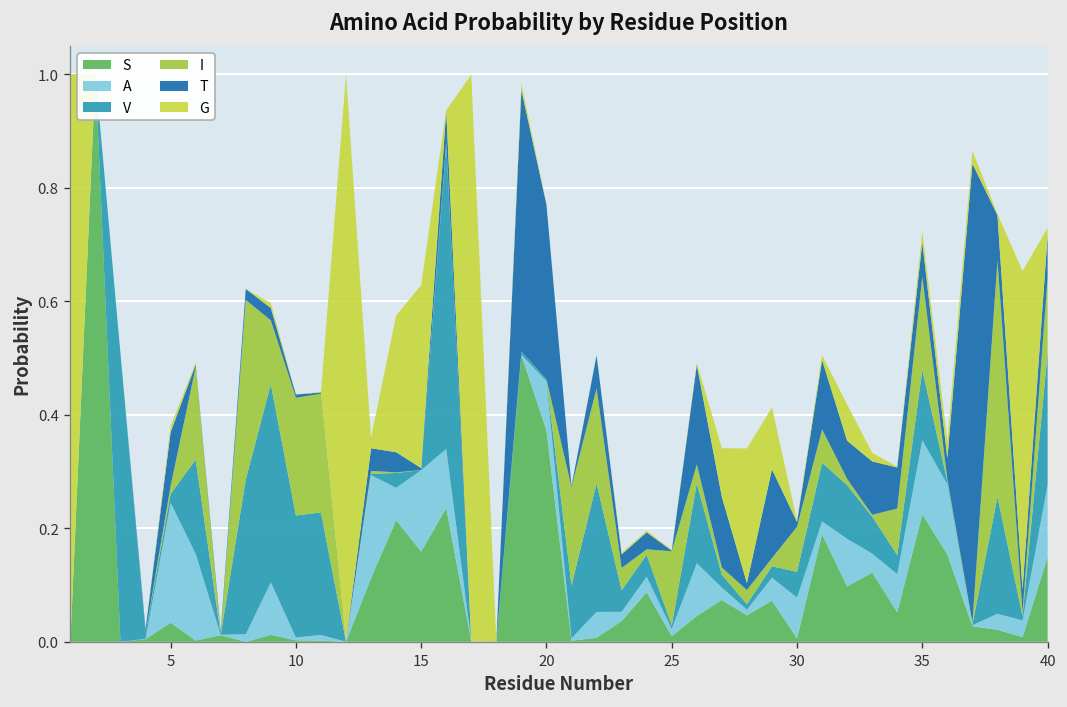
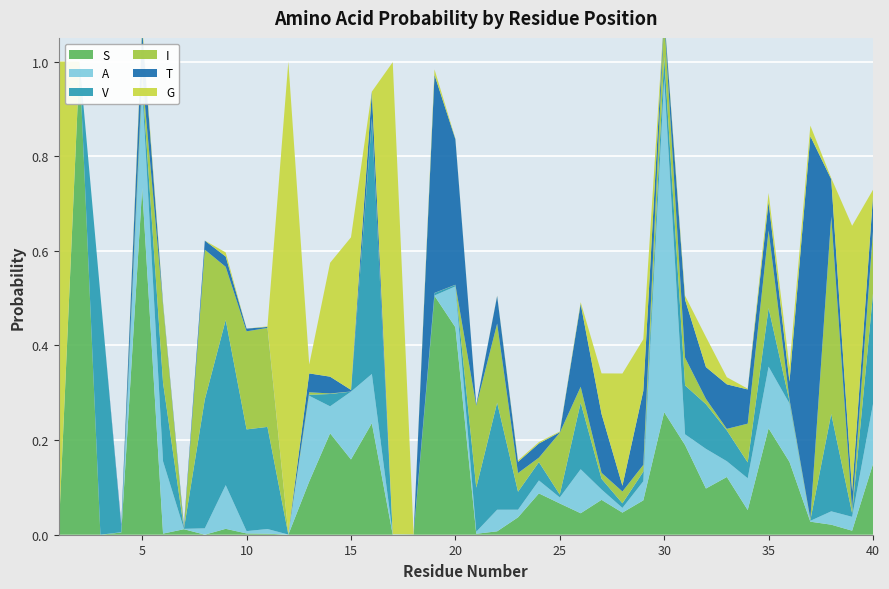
S, 5: 0.03 -> 0.73
S, 20: 0.37 -> 0.44
S, 25: 0.01 -> 0.07
S, 30: 0.01 -> 0.26
A, 30: 0.07 -> 0.71
